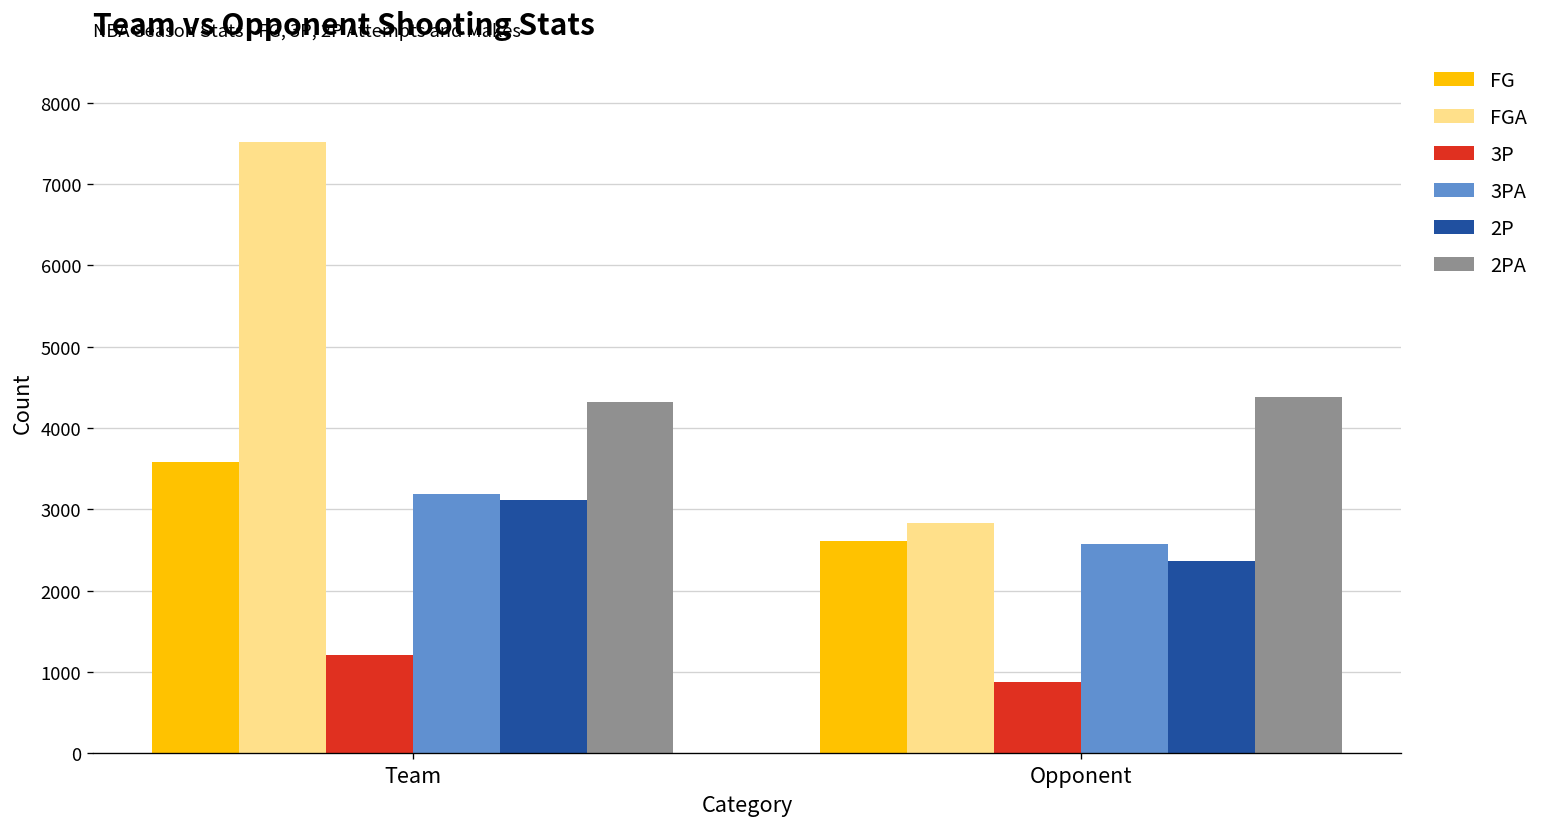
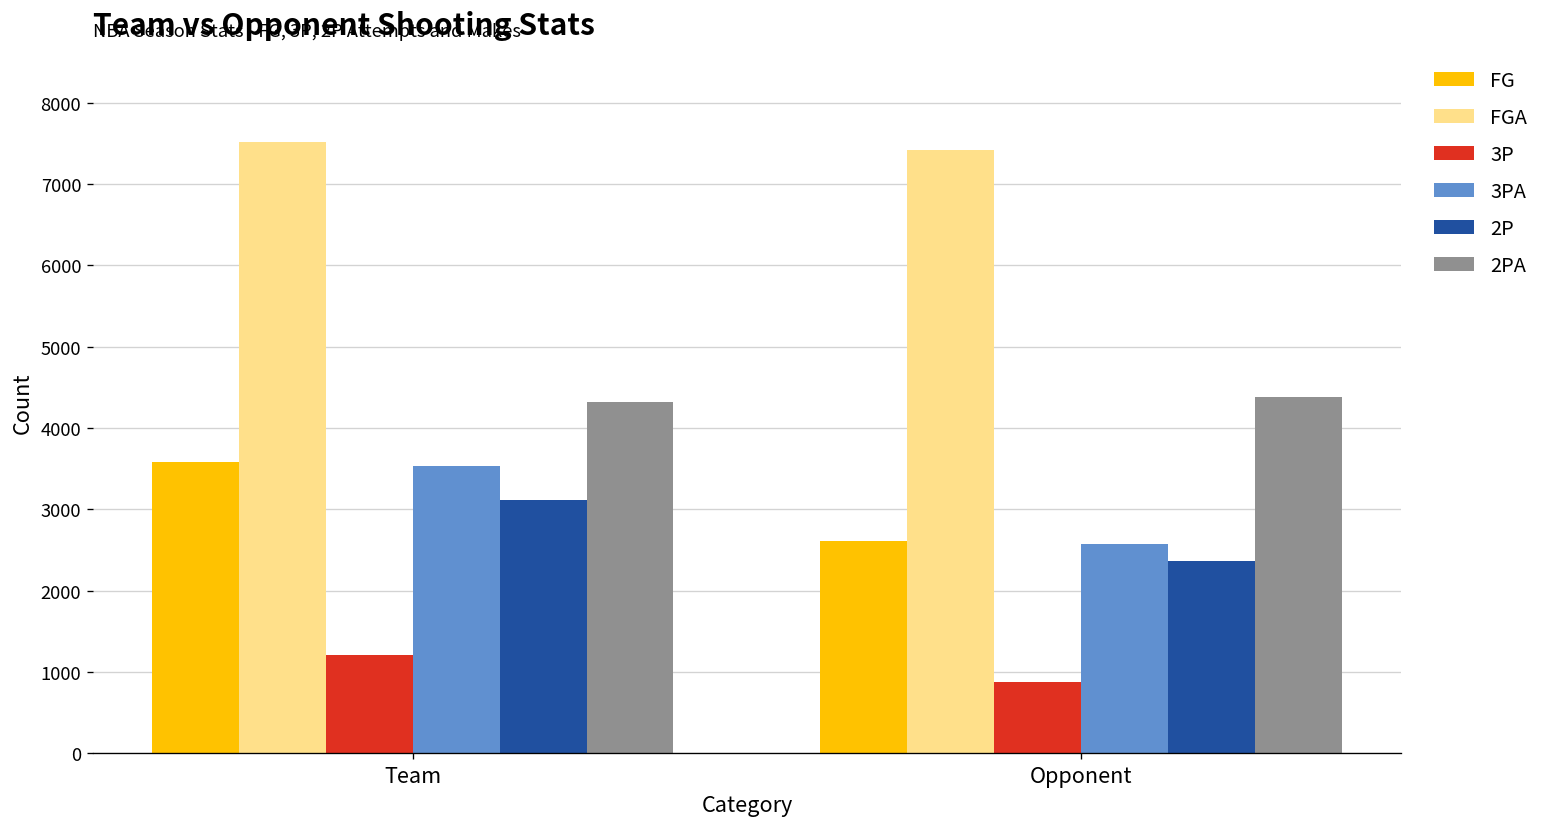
3PA, Team: 3200 -> 3500
FGA, Opponent: 2800 -> 7400
